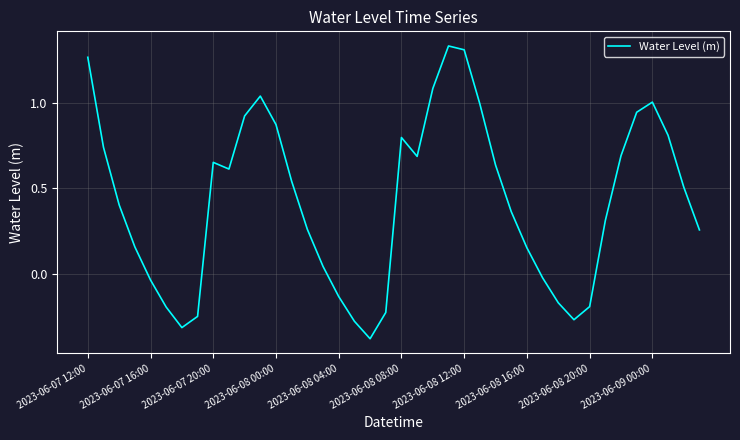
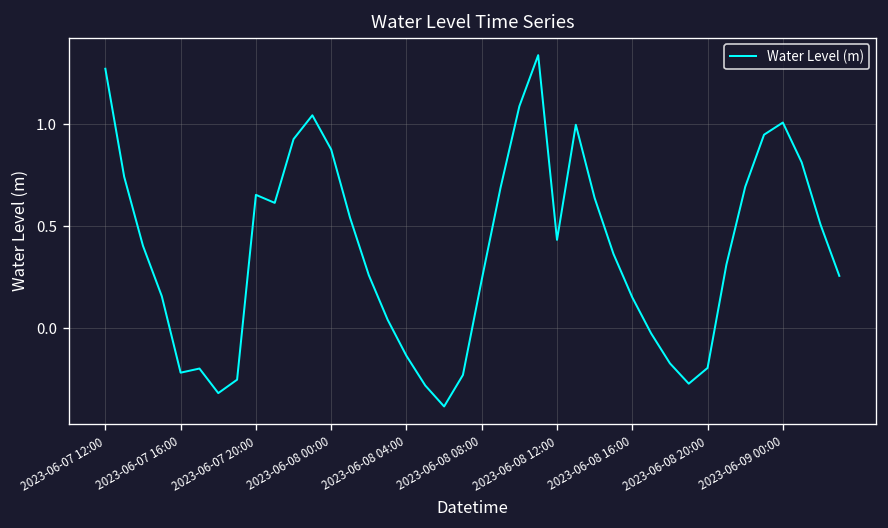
2023-06-07 16:00: -0.04 -> -0.22
2023-06-08 08:00: 0.80 -> 0.24
2023-06-08 12:00: 1.31 -> 0.43
